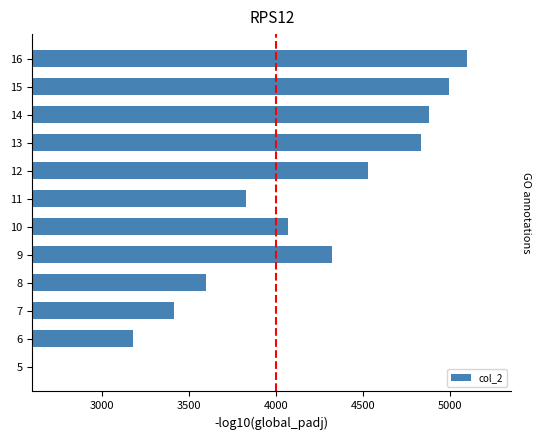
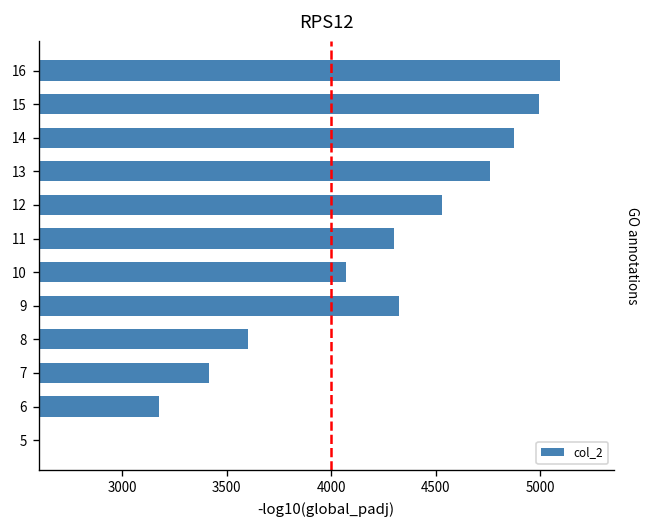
13: 4830 -> 4760
11: 3830 -> 4300
